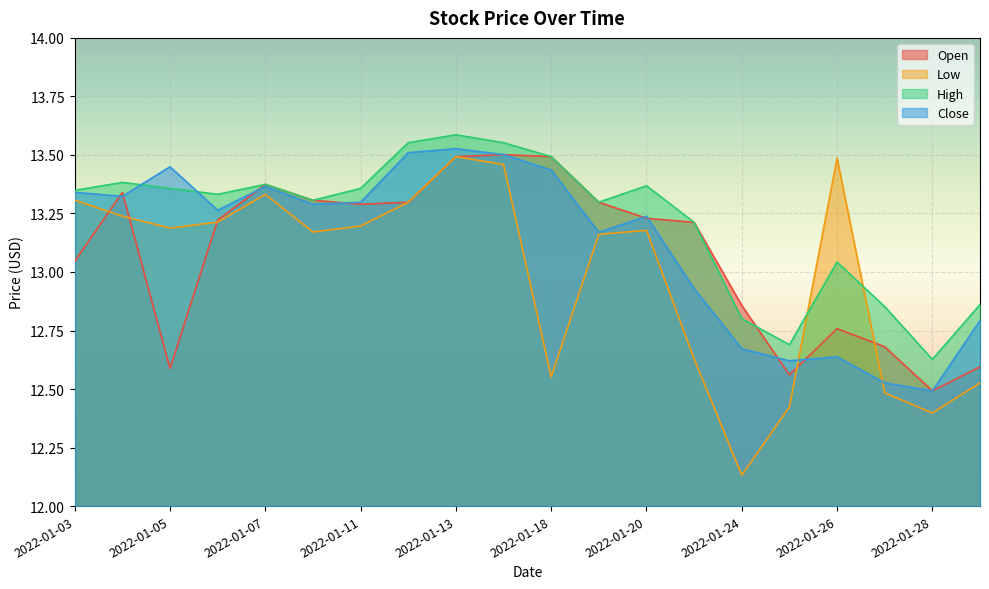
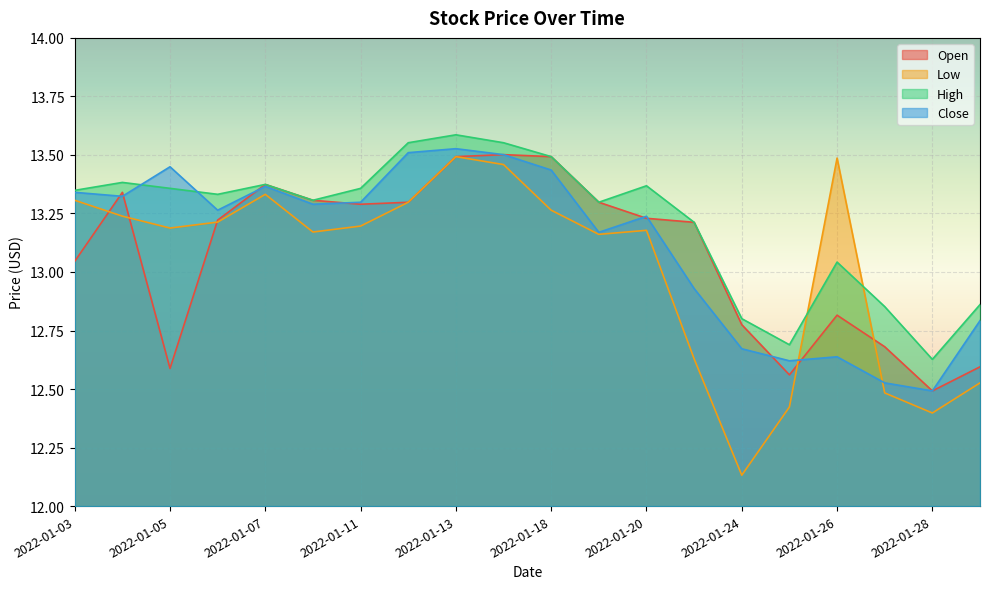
Low, 2022-01-18: 12.55 -> 13.26
Open, 2022-01-24: 12.86 -> 12.77
Open, 2022-01-26: 12.76 -> 12.82
